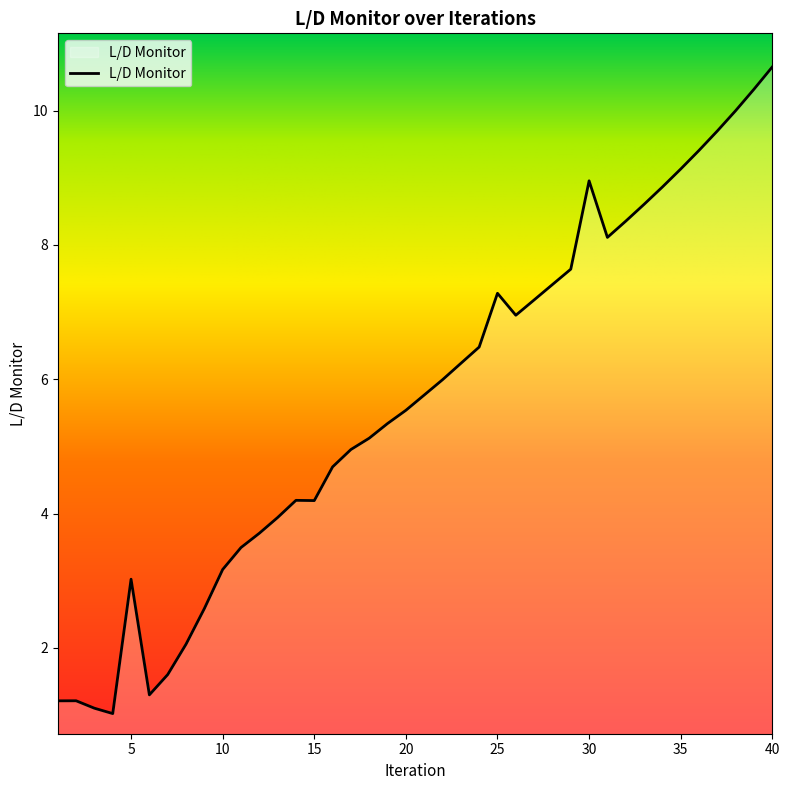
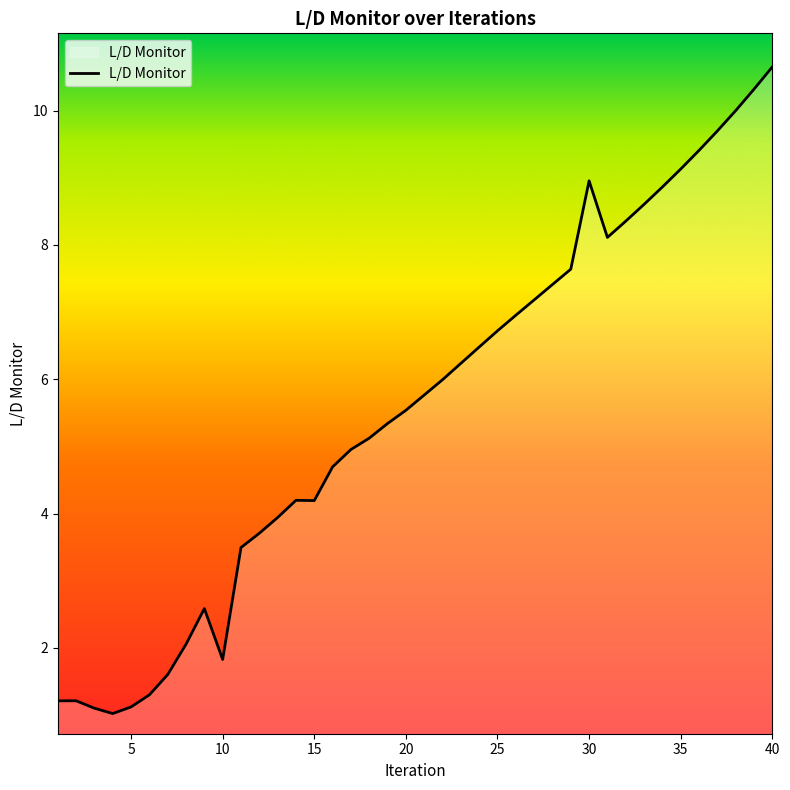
5: 3.0 -> 1.1
10: 3.2 -> 1.8
25: 7.3 -> 6.7
